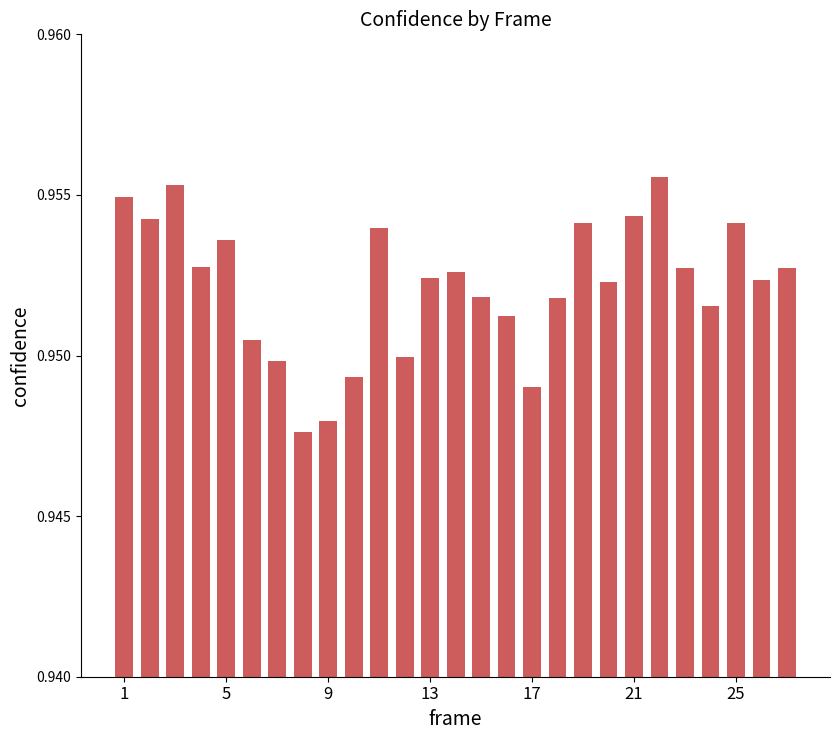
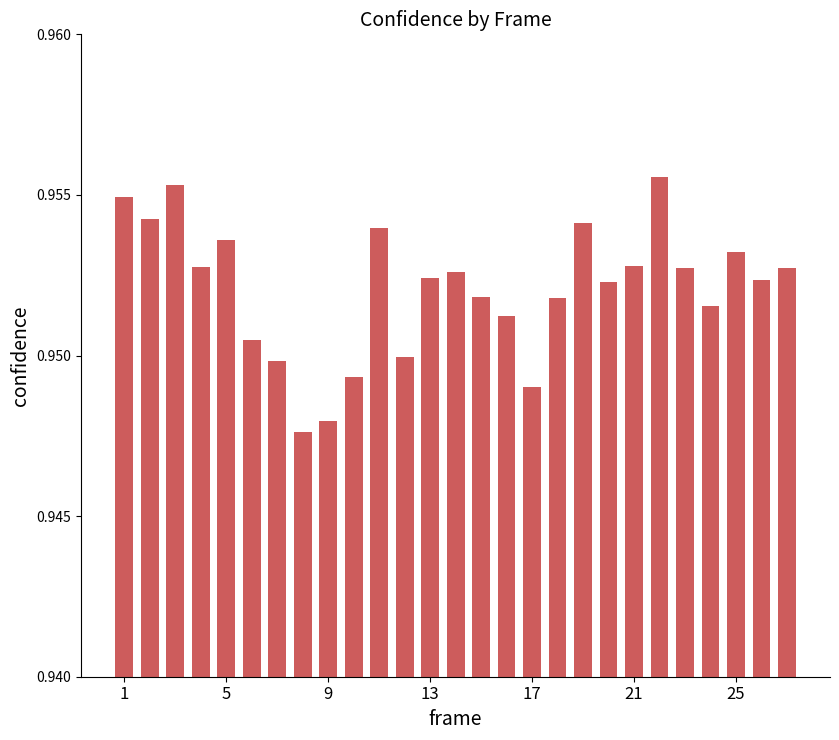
21: 0.9543 -> 0.9528
25: 0.9541 -> 0.9532
